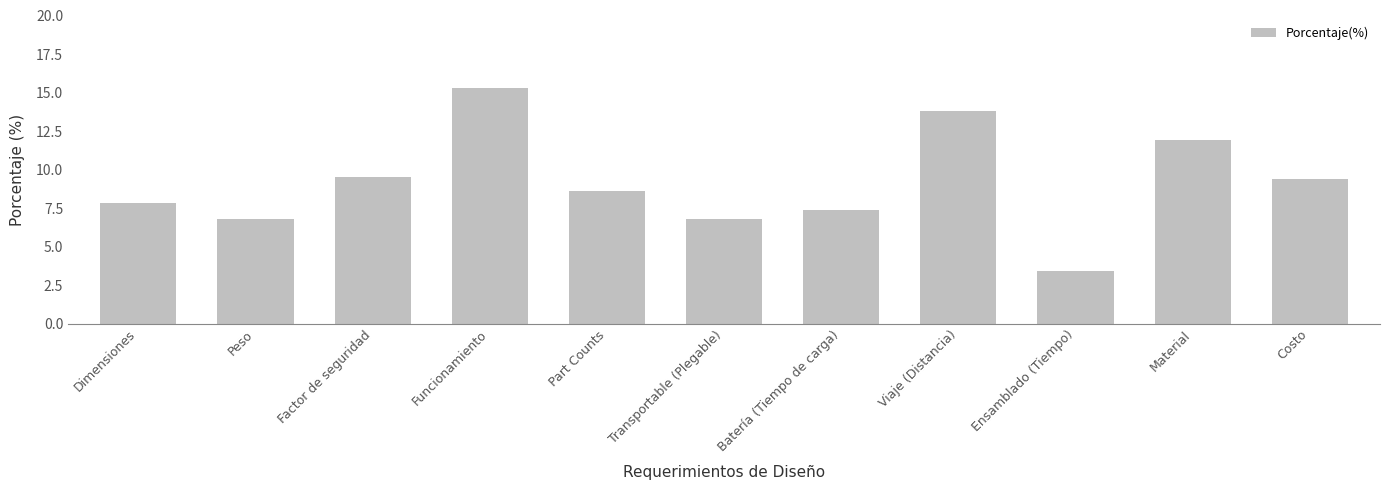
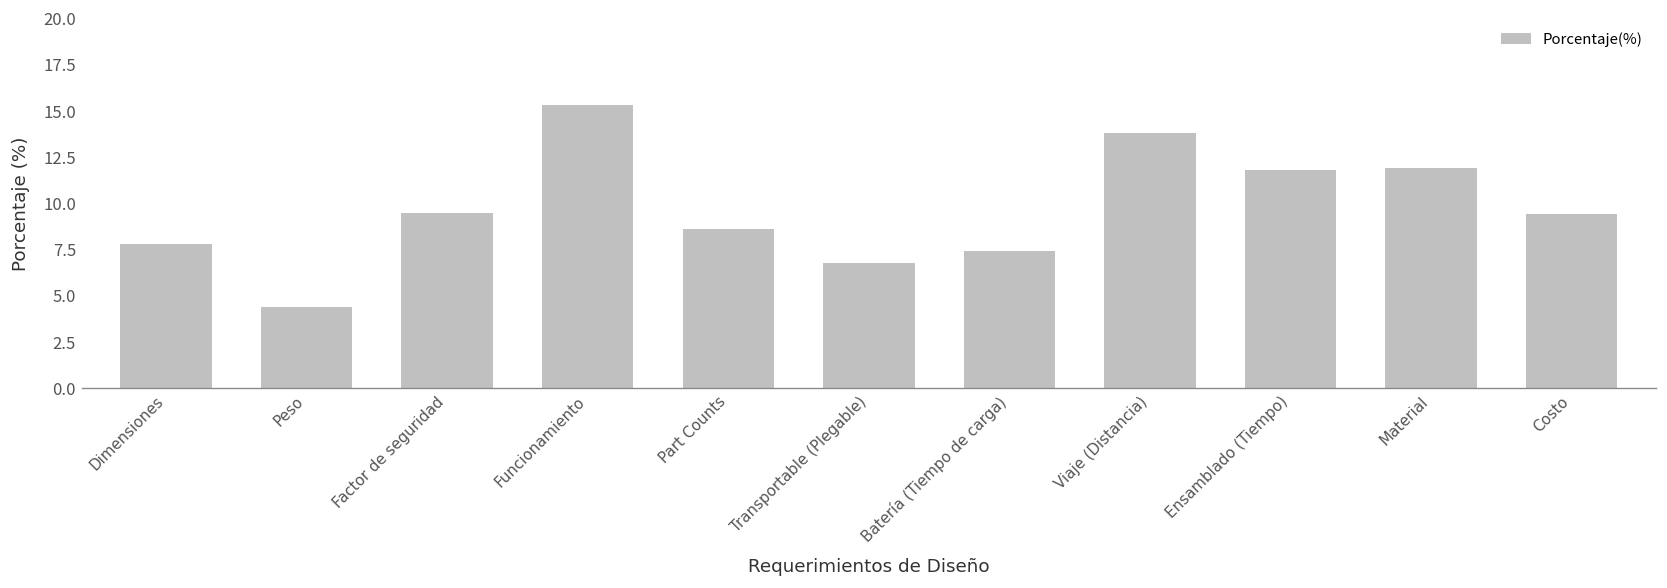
Peso: 6.8 -> 4.4
Ensamblado (Tiempo): 3.4 -> 11.8
